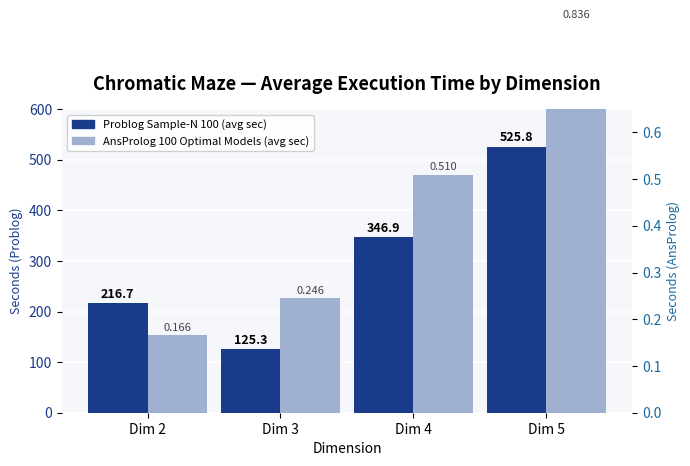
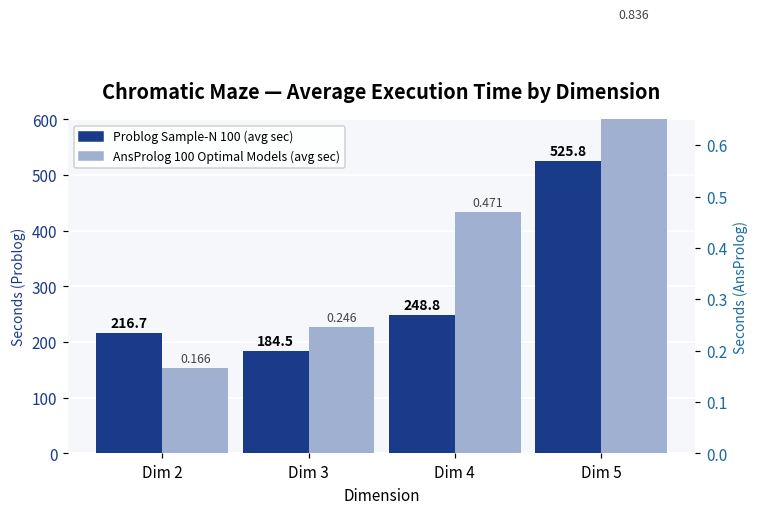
Problog Sample-N 100 (avg sec), Dim 3: 125.3 -> 184.5
Problog Sample-N 100 (avg sec), Dim 4: 346.9 -> 248.8
AnsProlog 100 Optimal Models (avg sec), Dim 4: 0.510 -> 0.471
